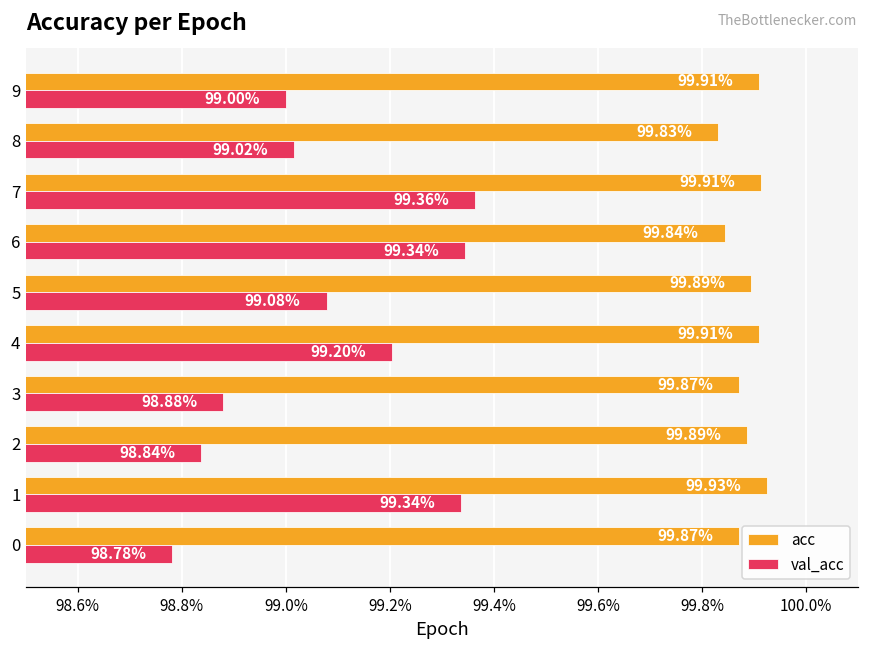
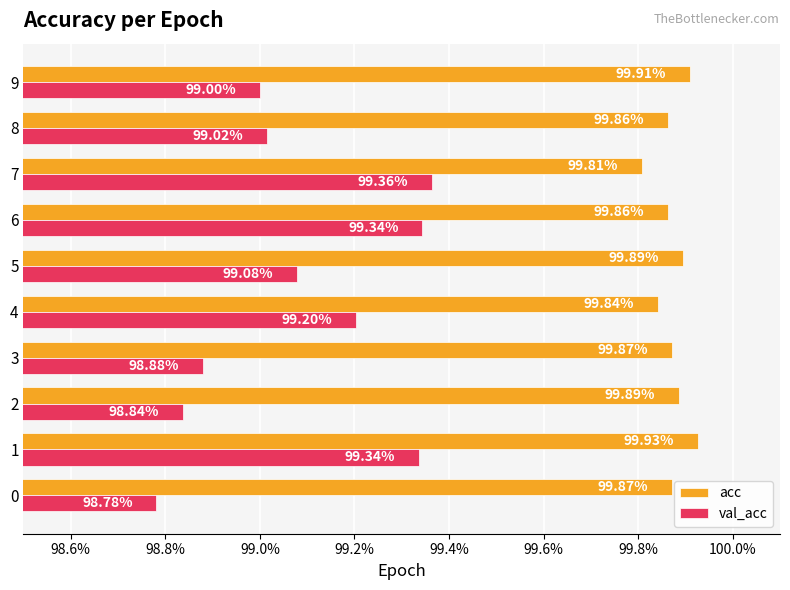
acc, 8: 99.83% -> 99.86%
acc, 7: 99.91% -> 99.81%
acc, 6: 99.84% -> 99.86%
acc, 4: 99.91% -> 99.84%
